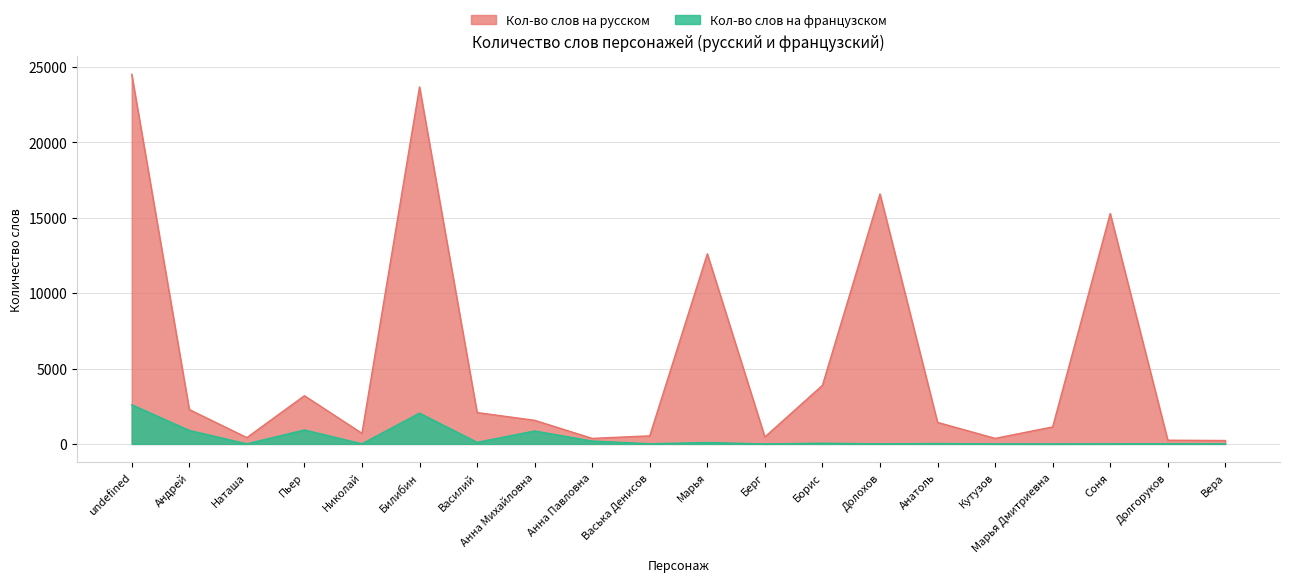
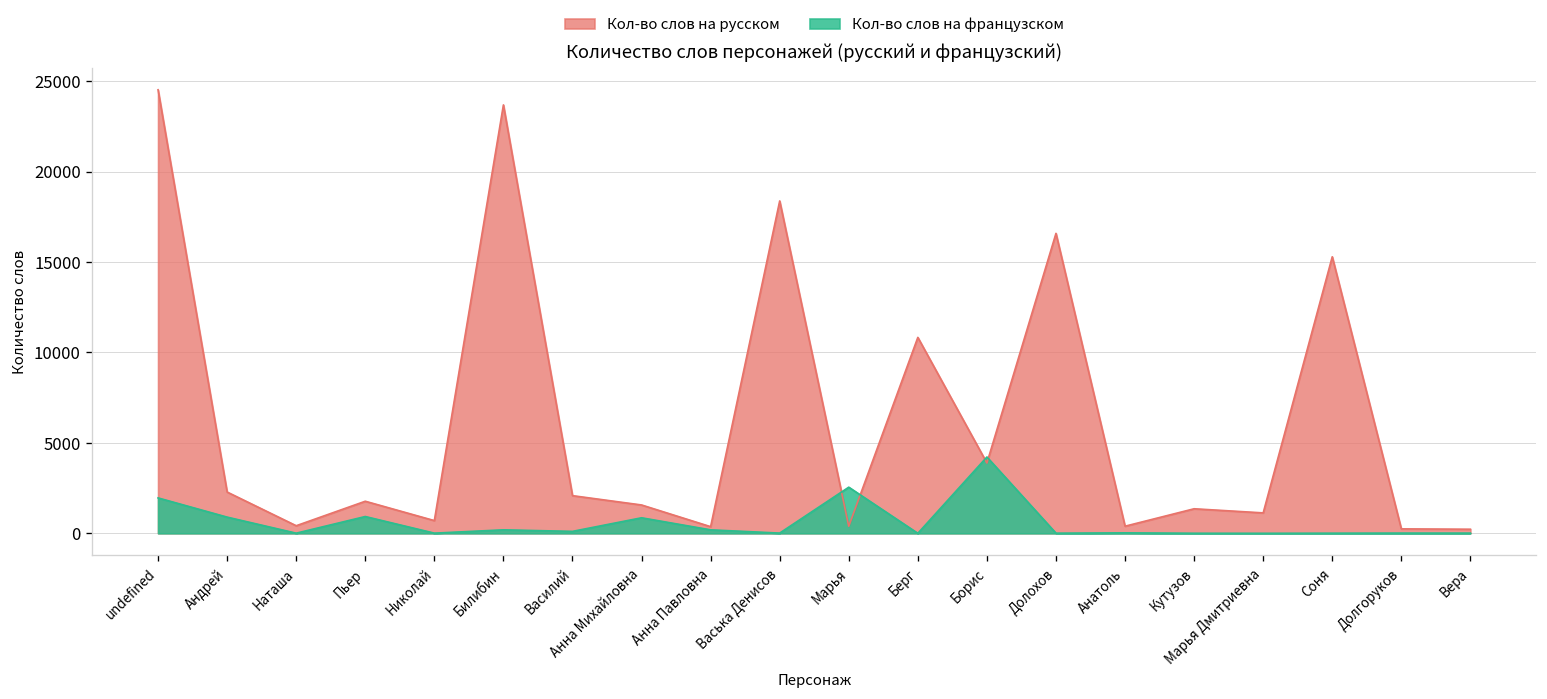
Кол-во слов на французском, undefined: 2600 -> 2000
Кол-во слов на русском, Пьер: 3200 -> 1800
Кол-во слов на французском, Билибин: 2000 -> 200
Кол-во слов на русском, Васька Денисов: 500 -> 18400
Кол-во слов на русском, Марья: 12600 -> 400
Кол-во слов на французском, Марья: 100 -> 2600
Кол-во слов на русском, Берг: 500 -> 10800
Кол-во слов на французском, Борис: 0 -> 4200
Кол-во слов на русском, Анатоль: 1400 -> 400
Кол-во слов на русском, Кутузов: 400 -> 1400
